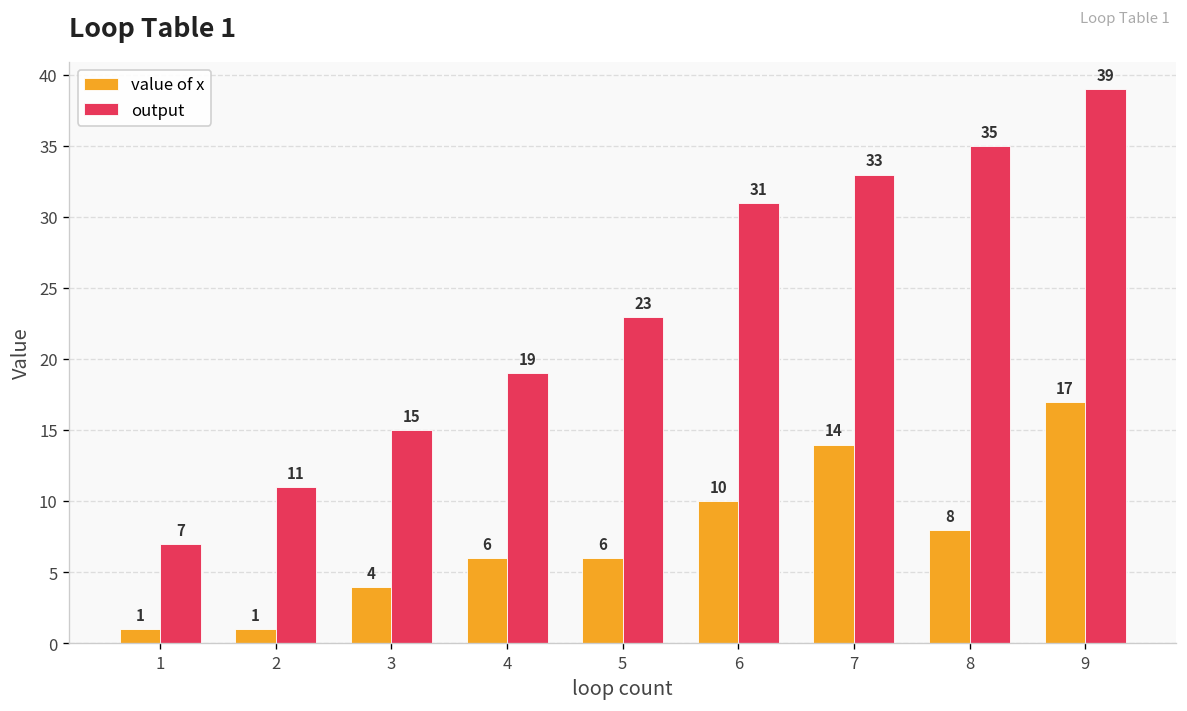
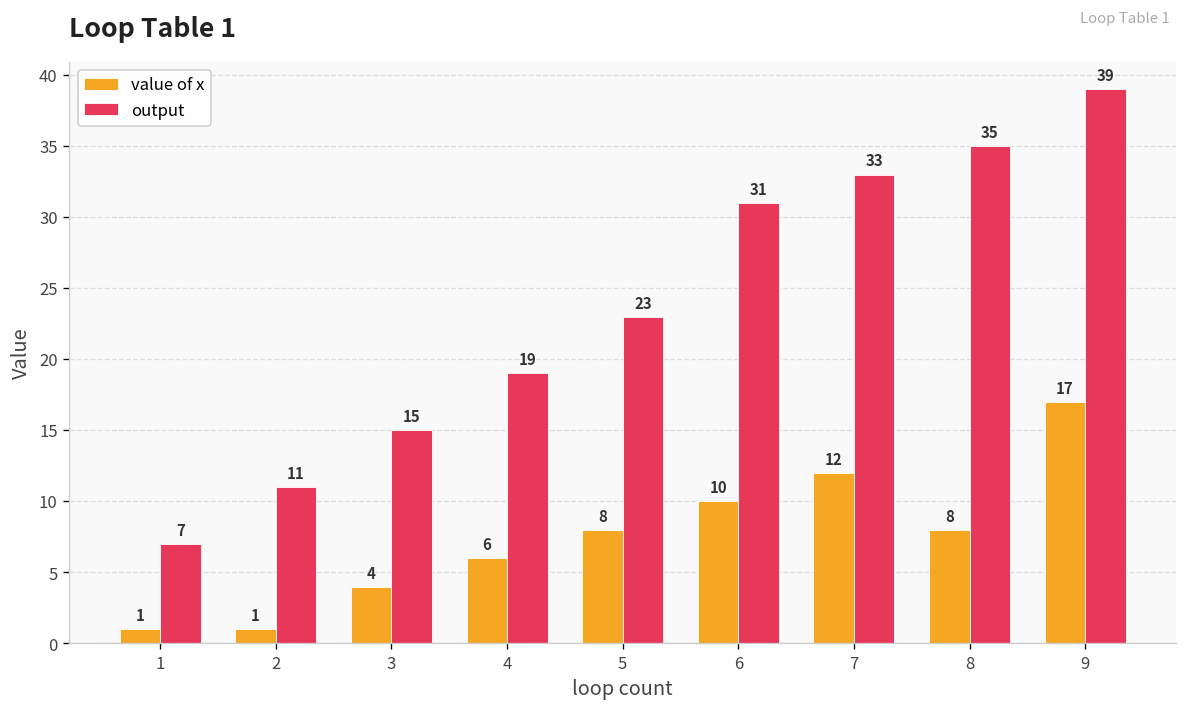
value of x, 5: 6 -> 8
value of x, 7: 14 -> 12
